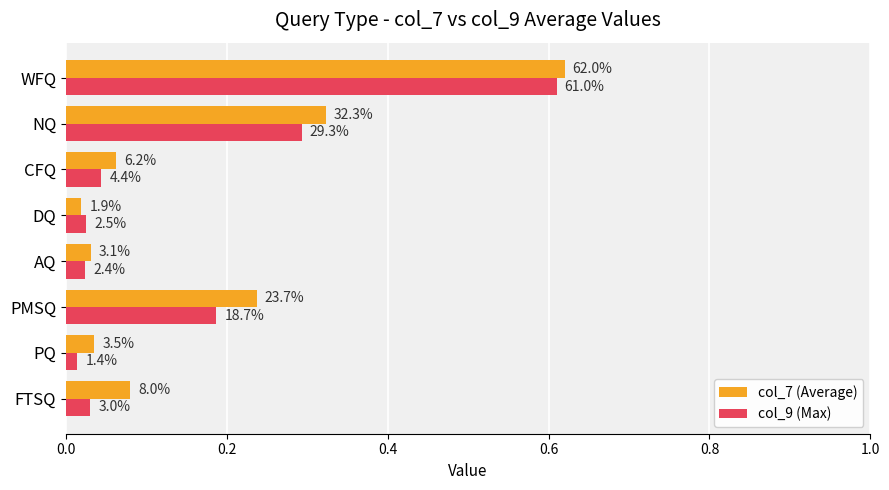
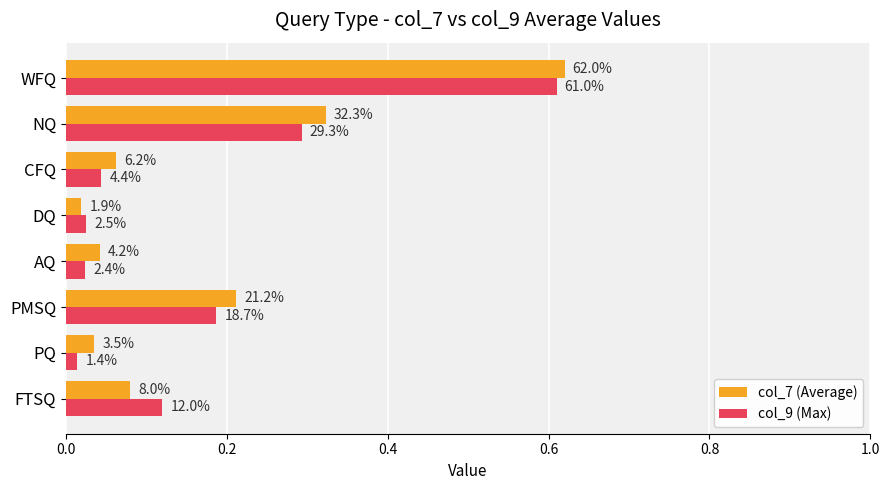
col_7 (Average), AQ: 3.1% -> 4.2%
col_7 (Average), PMSQ: 23.7% -> 21.2%
col_9 (Max), FTSQ: 3.0% -> 12.0%
